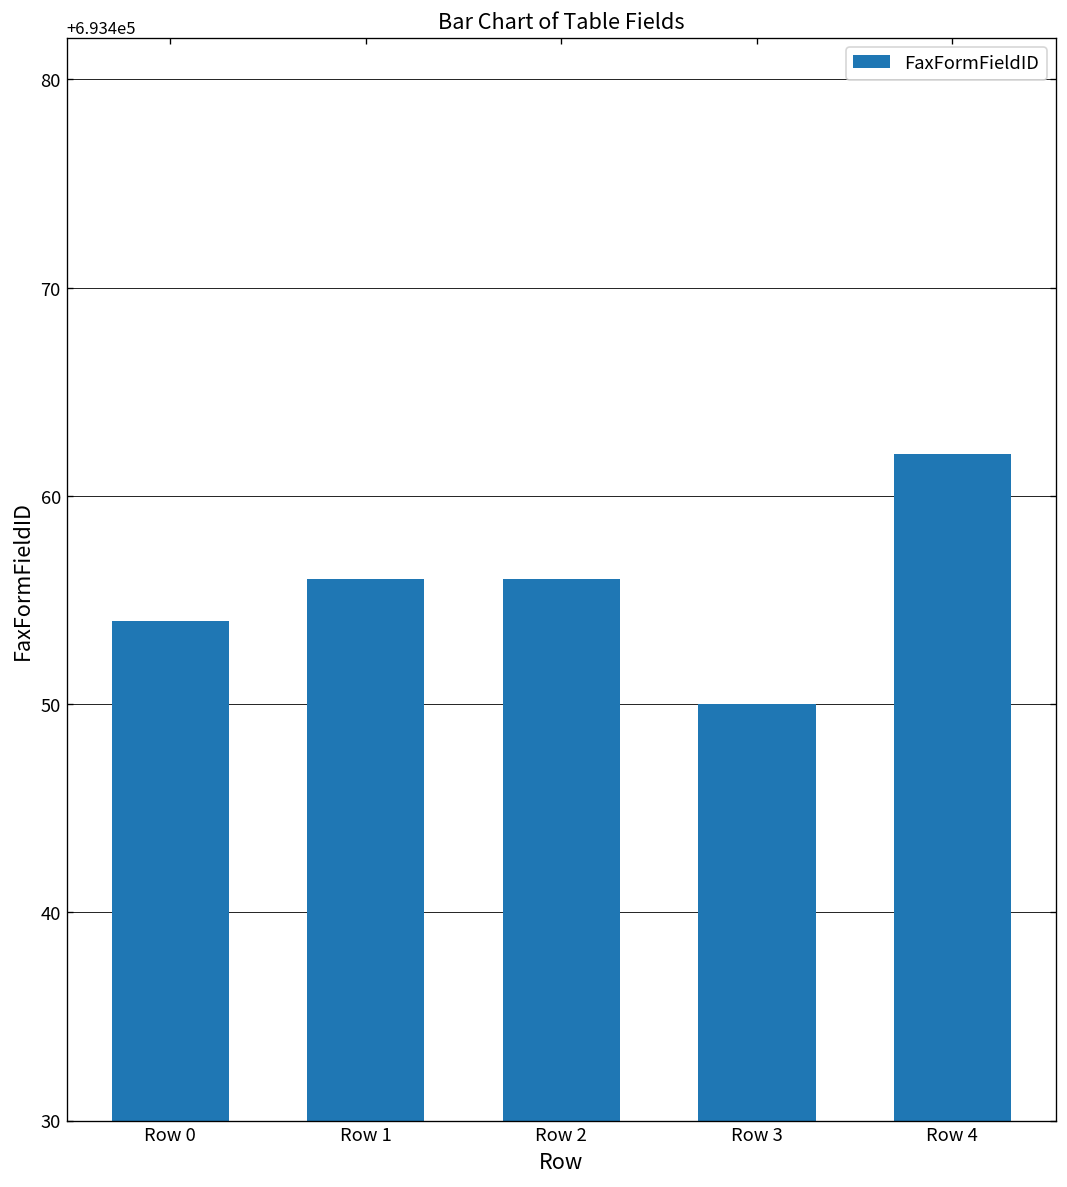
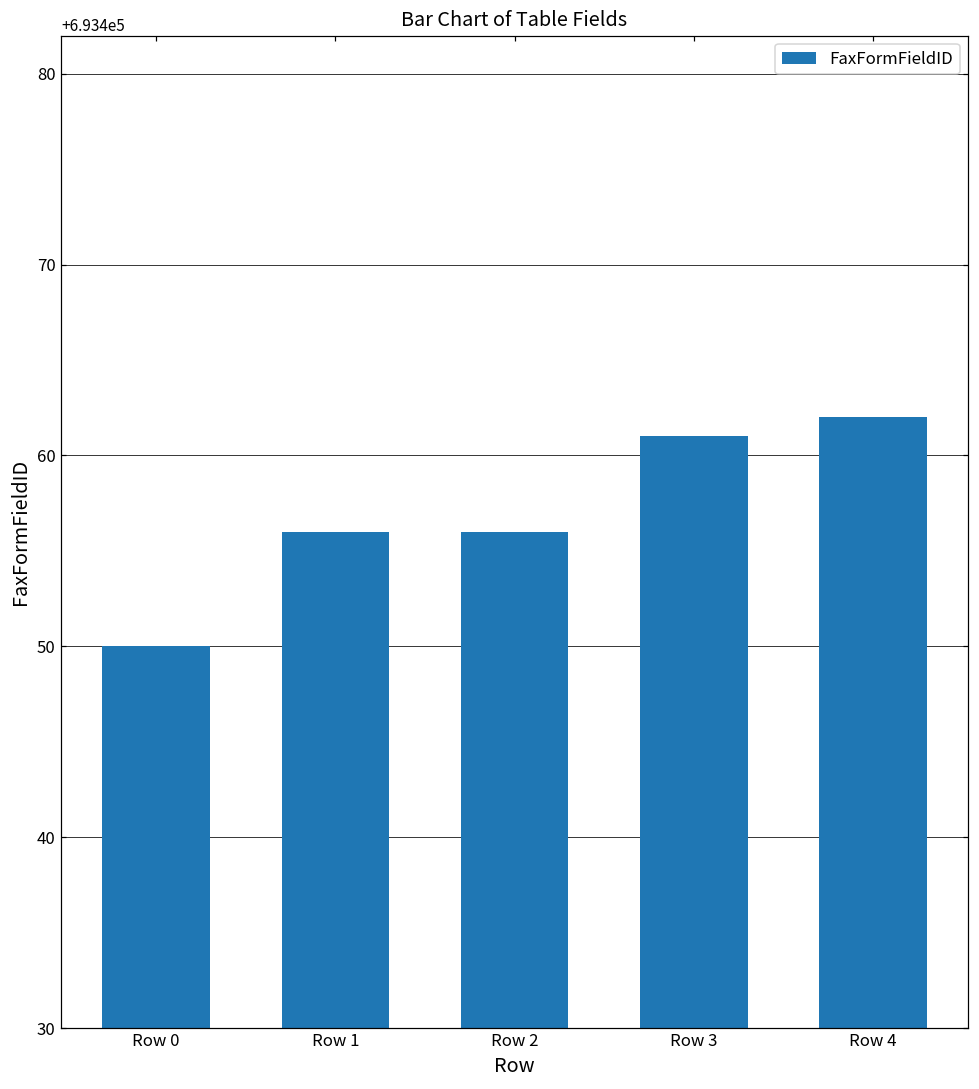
Row 0: 693454 -> 693450
Row 3: 693450 -> 693461
